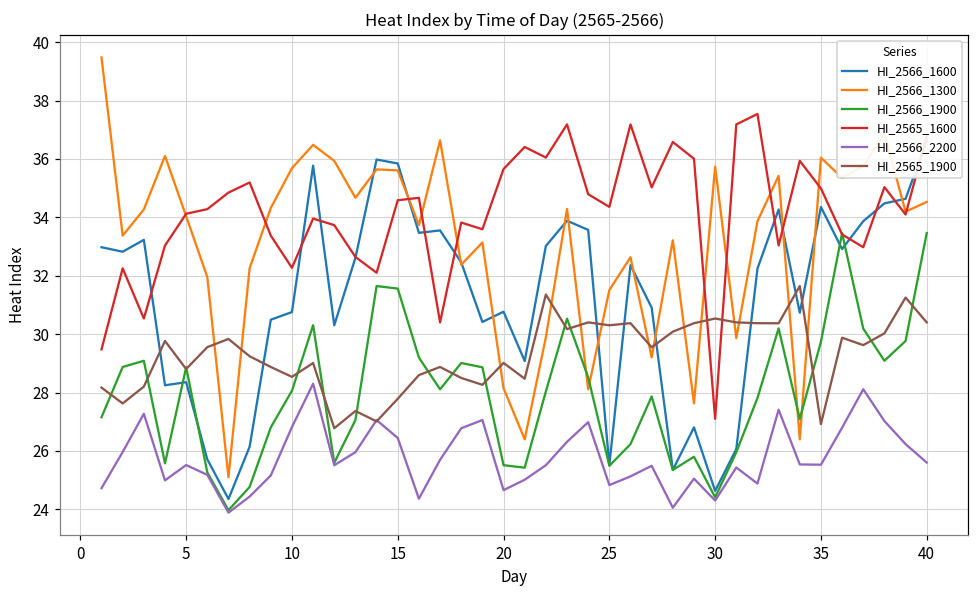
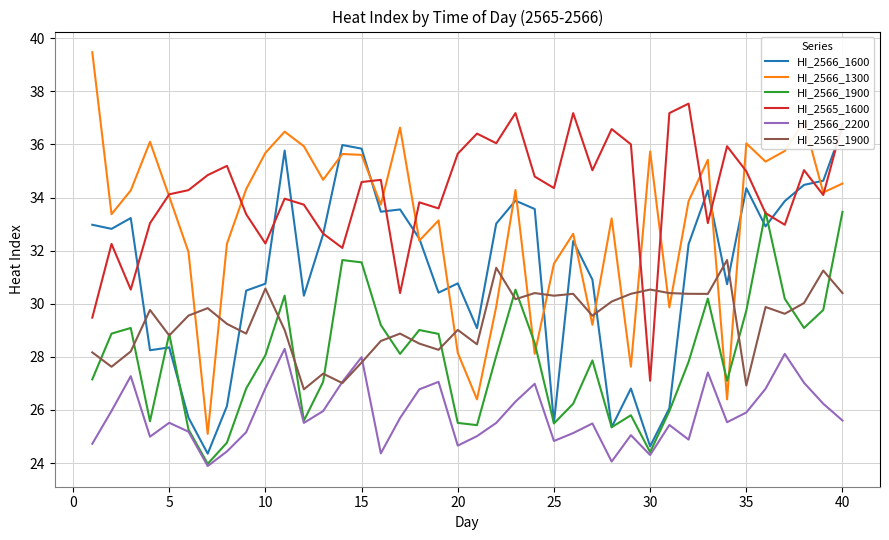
HI_2565_1900, 10: 28.5 -> 30.6
HI_2566_2200, 15: 26.4 -> 28.0
HI_2566_2200, 35: 25.5 -> 25.9
